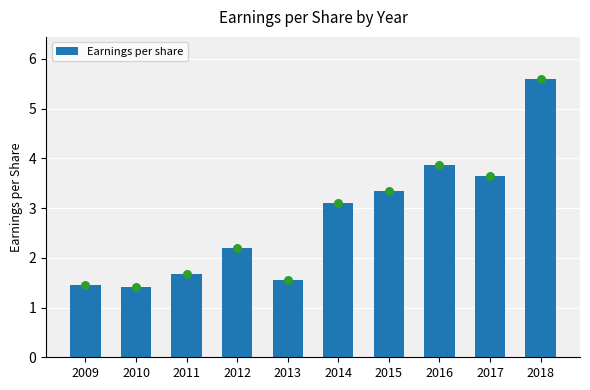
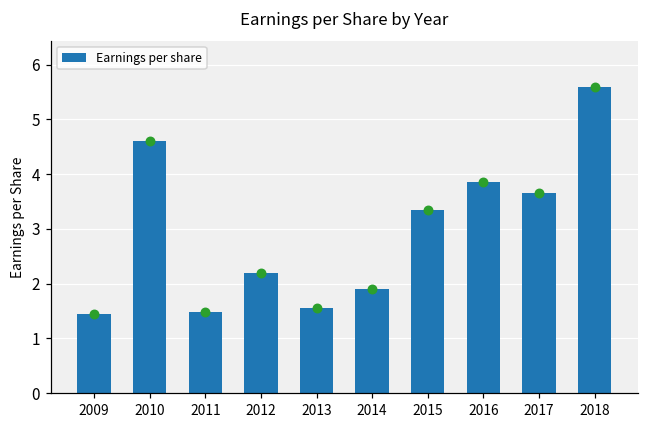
Earnings per share, 2010: 1.4 -> 4.6
Earnings per share, 2011: 1.7 -> 1.5
Earnings per share, 2014: 3.1 -> 1.9
